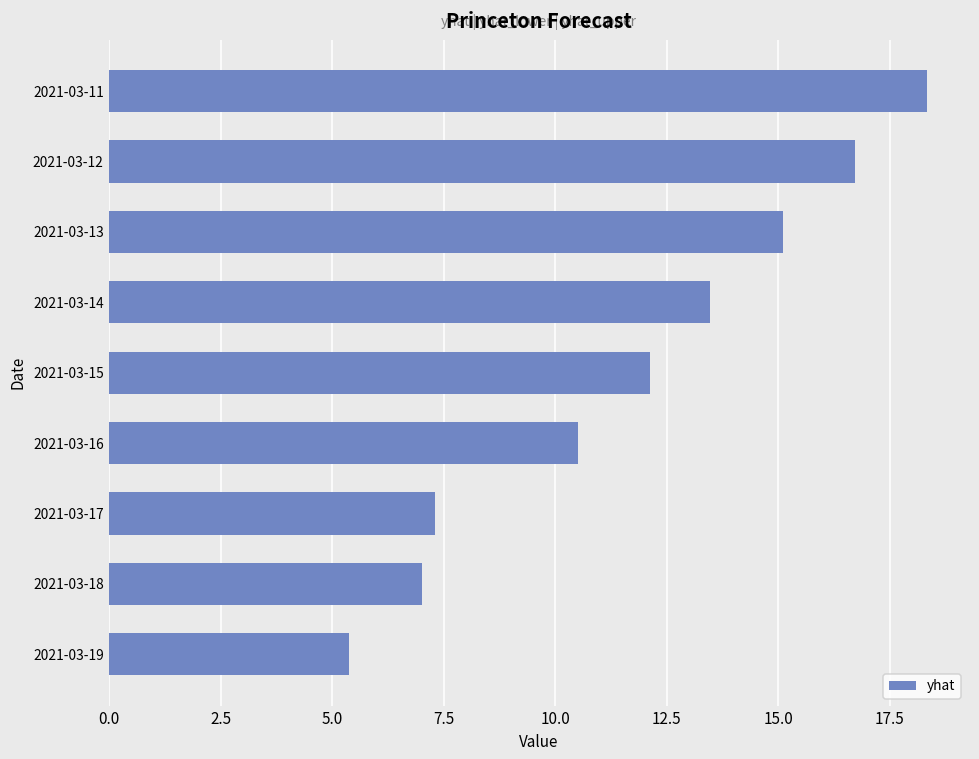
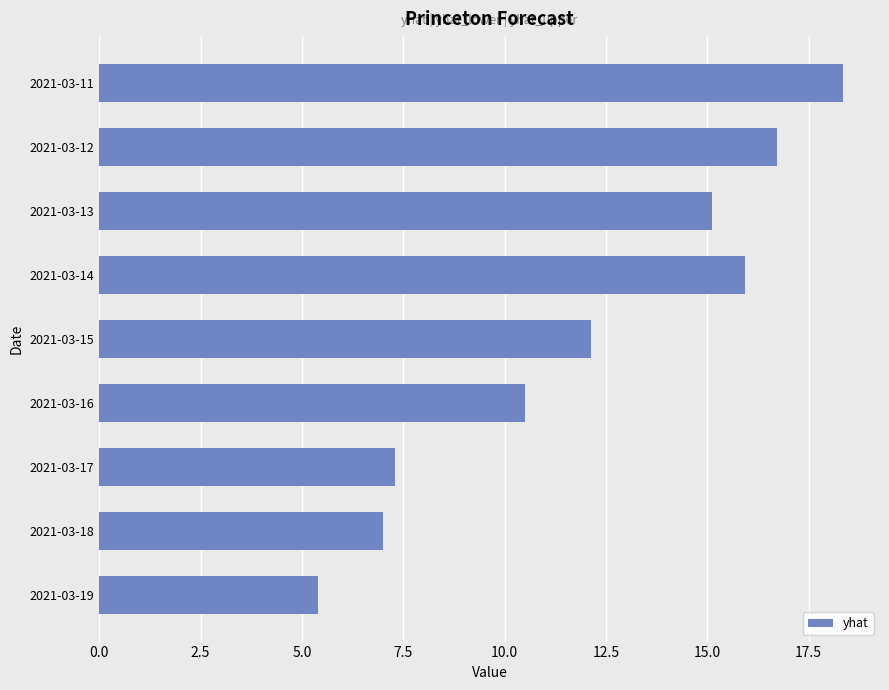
2021-03-14: 13.5 -> 15.9
